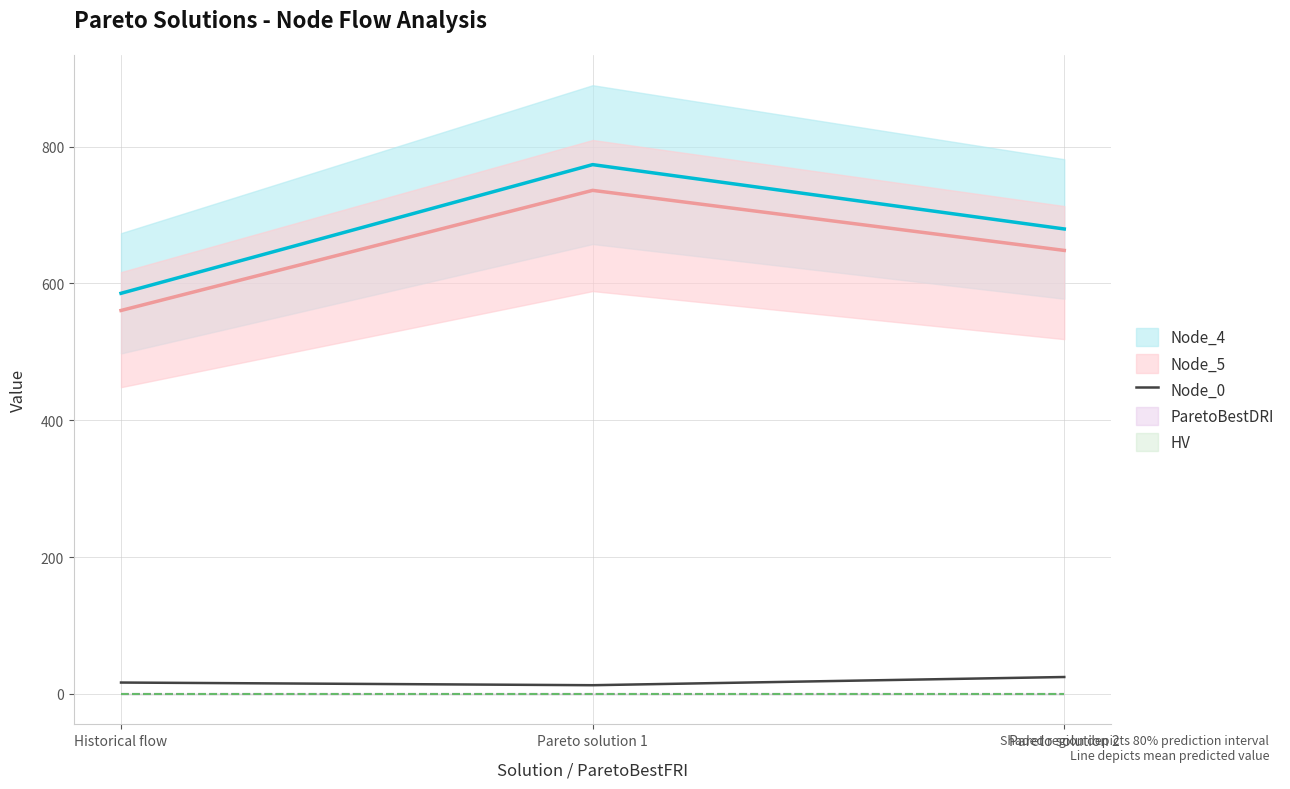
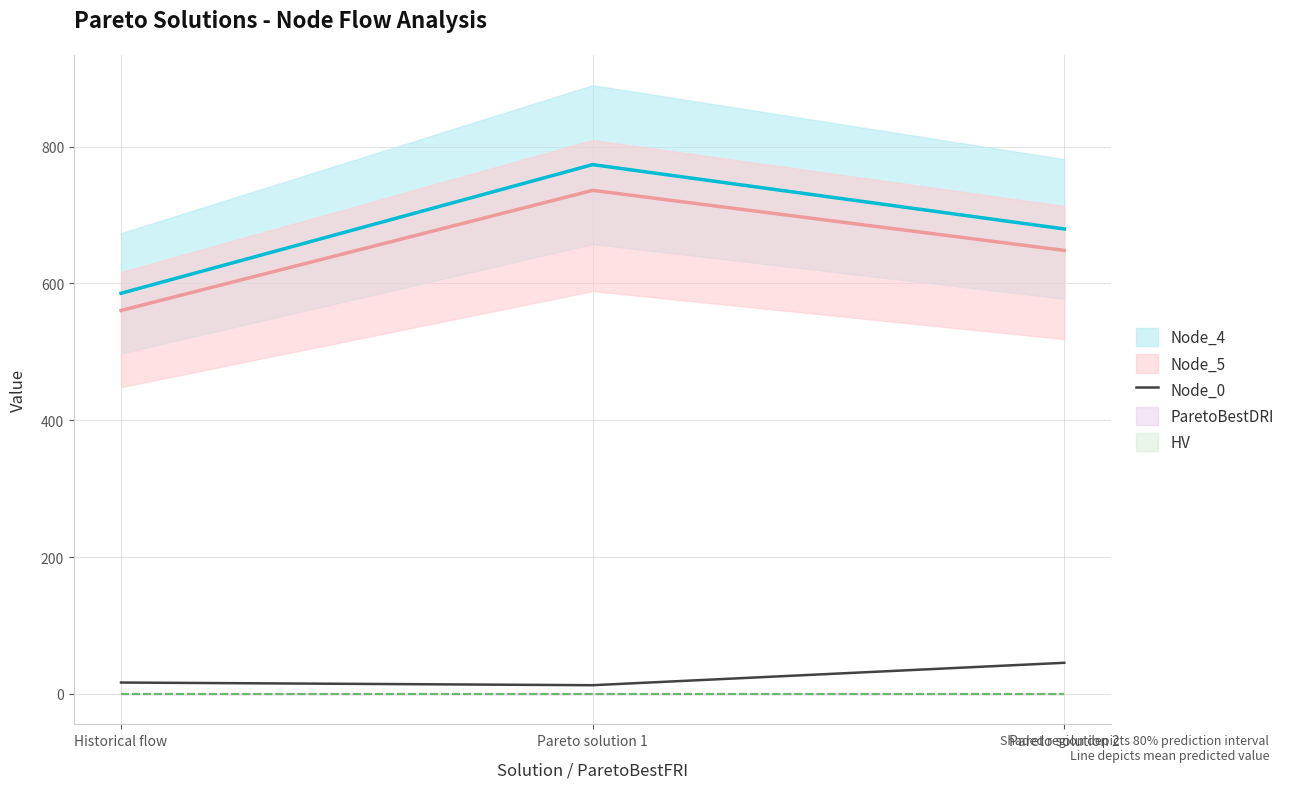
Node_0, Pareto solution 2: 20 -> 50
